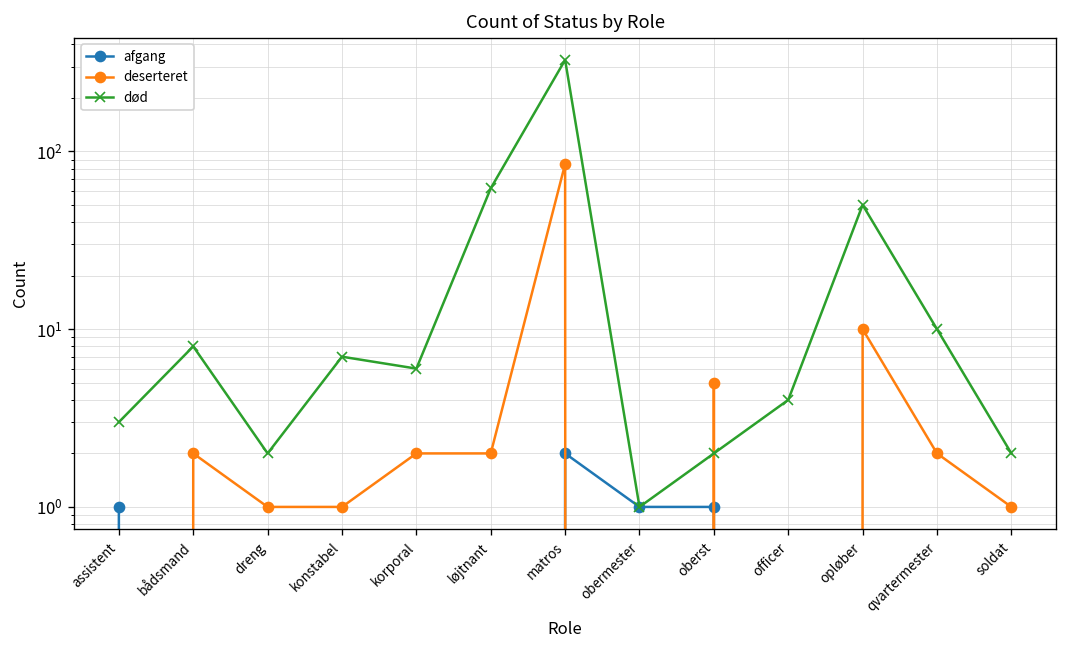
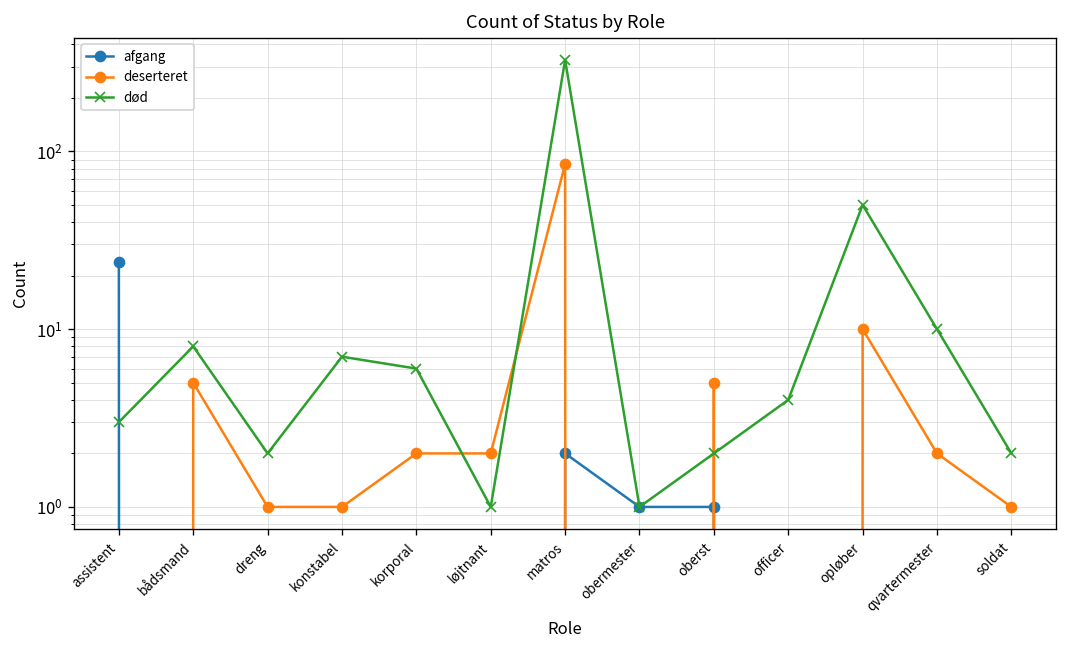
afgang, assistent: 1 -> 24
deserteret, bådsmand: 2 -> 5
død, løjtnant: 62 -> 1
